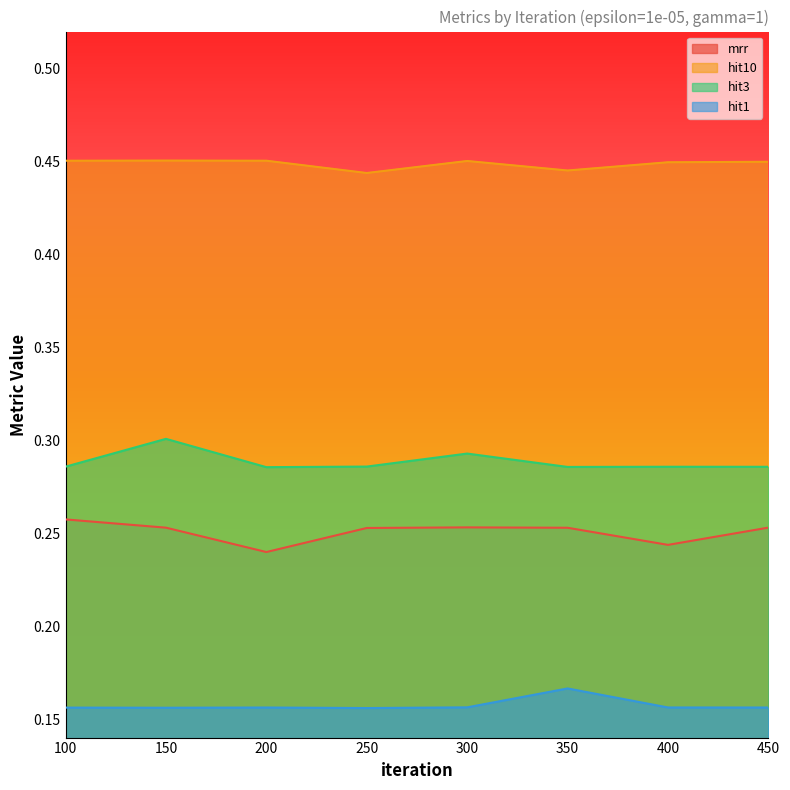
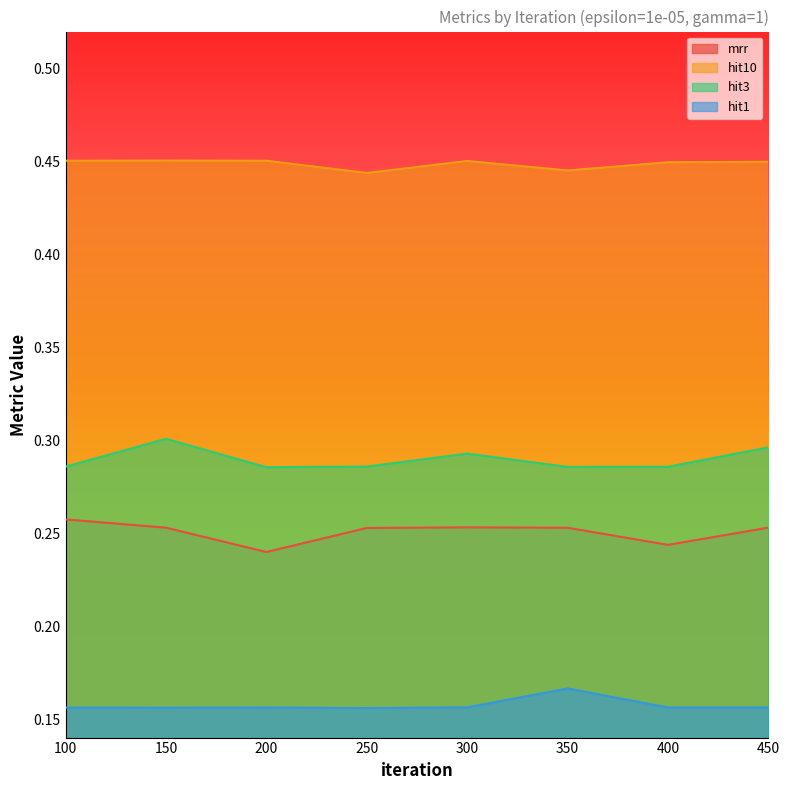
hit3, 450: 0.286 -> 0.296
